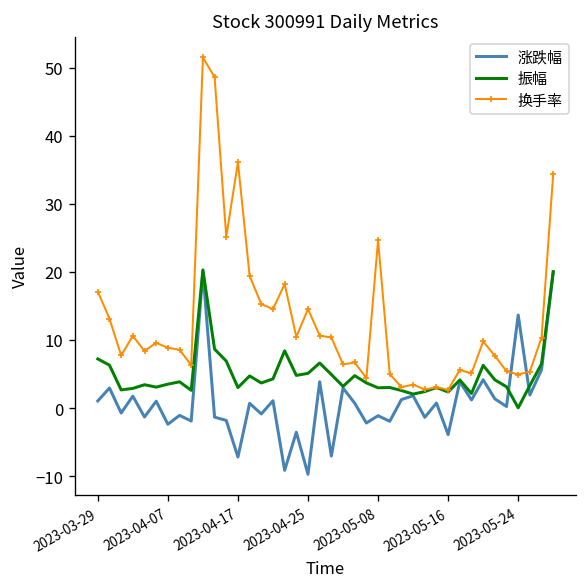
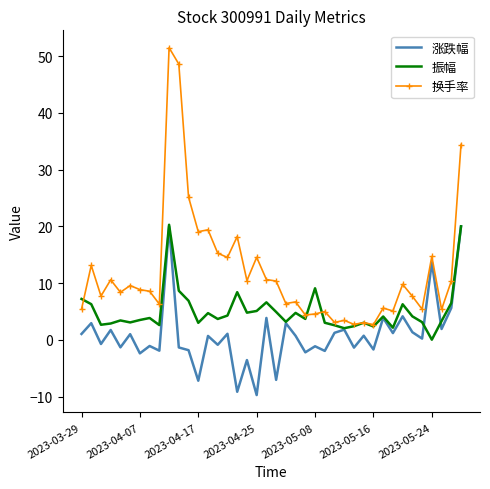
换手率, 2023-03-29: 17 -> 5
换手率, 2023-04-17: 36 -> 19
振幅, 2023-05-08: 3 -> 9
换手率, 2023-05-08: 25 -> 5
涨跌幅, 2023-05-16: -4 -> -2
换手率, 2023-05-24: 5 -> 15
